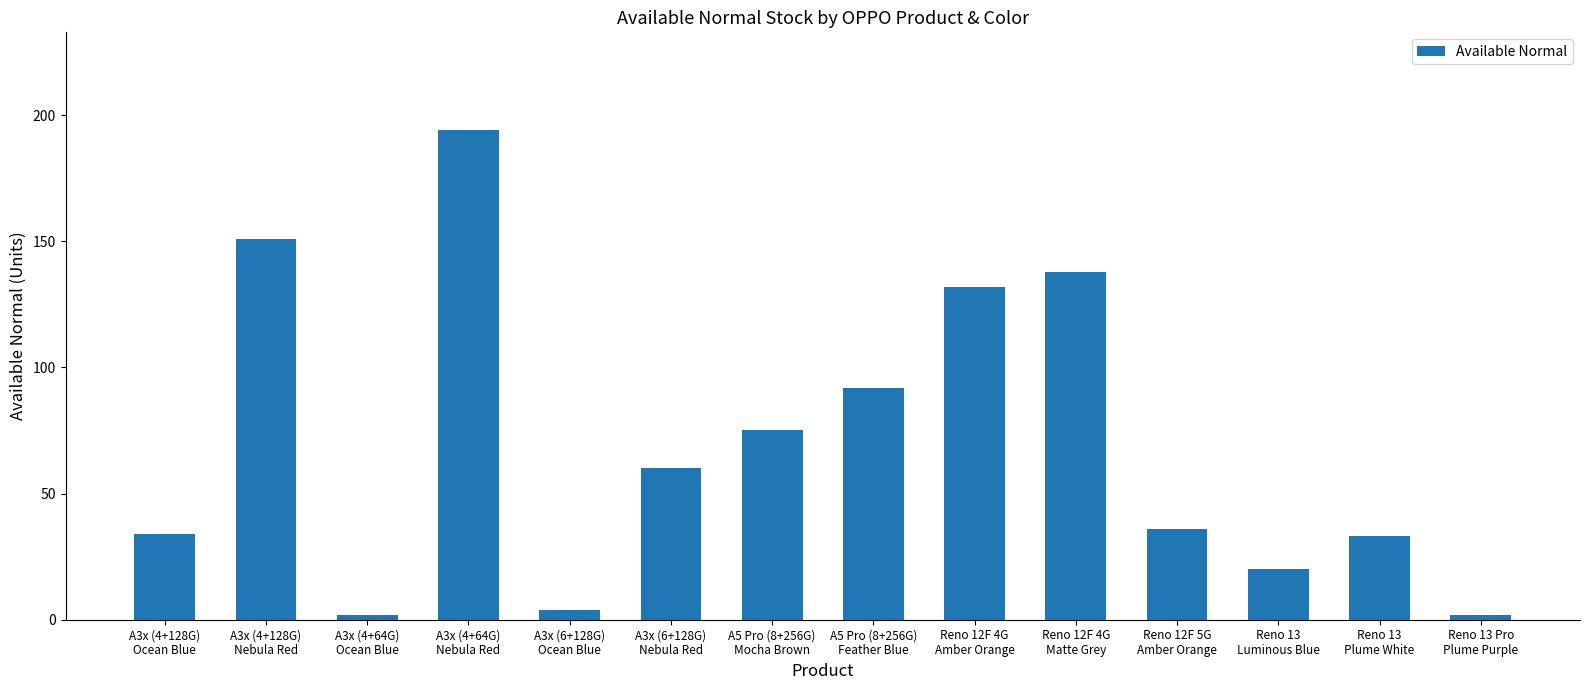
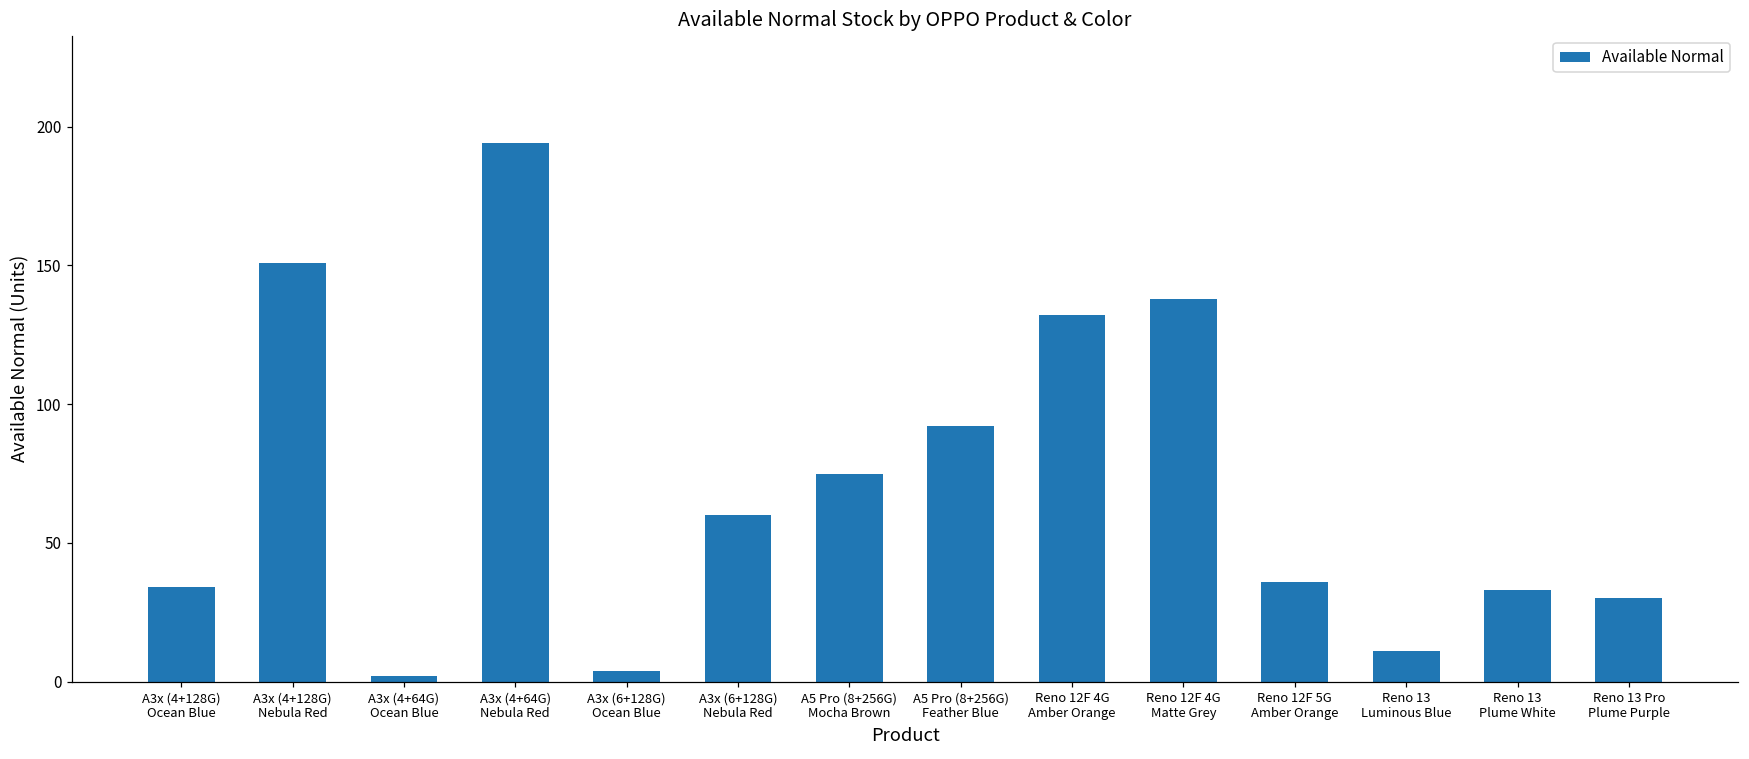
Reno 13 Luminous Blue: 20 -> 11
Reno 13 Pro Plume Purple: 2 -> 30
